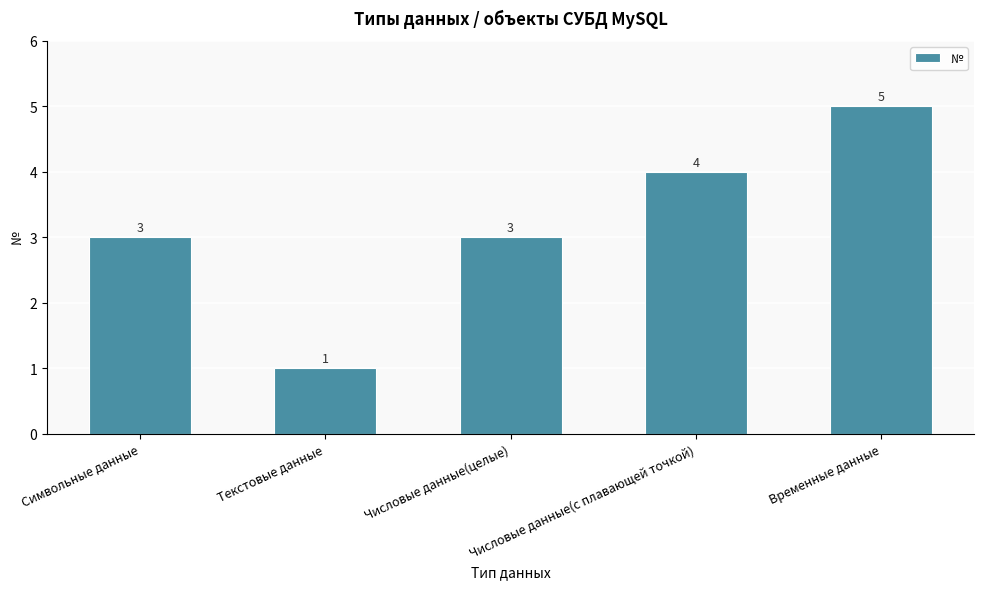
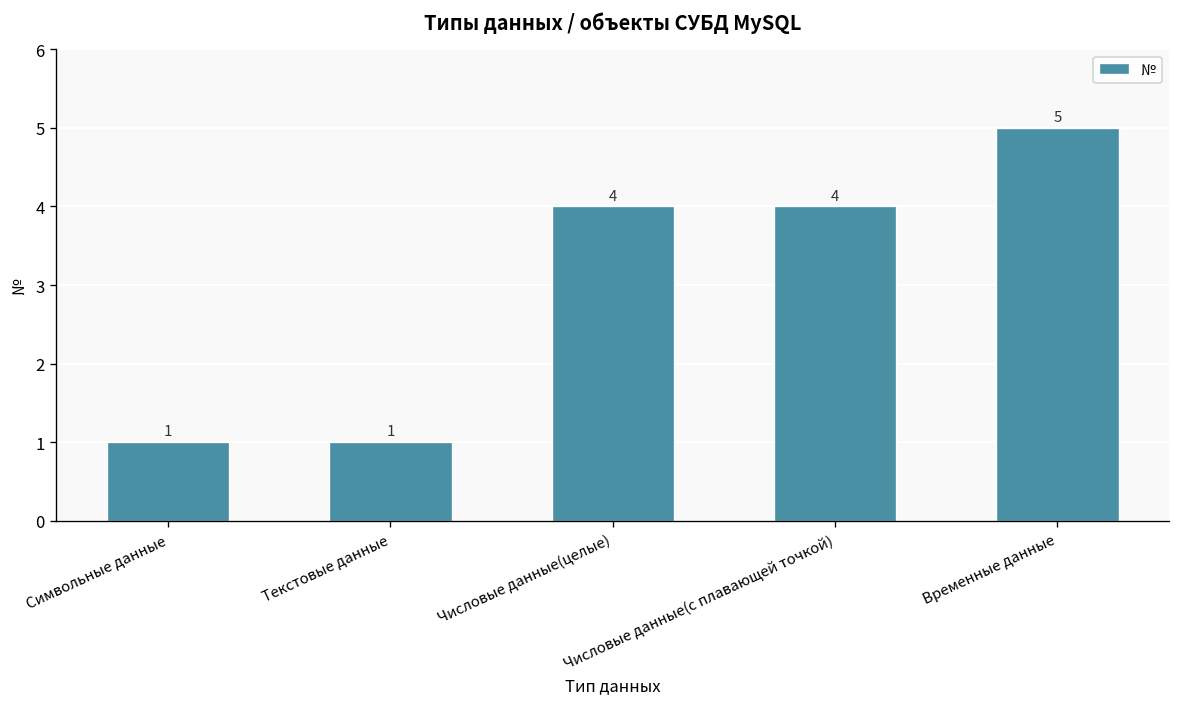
Символьные данные: 3 -> 1
Числовые данные(целые): 3 -> 4
